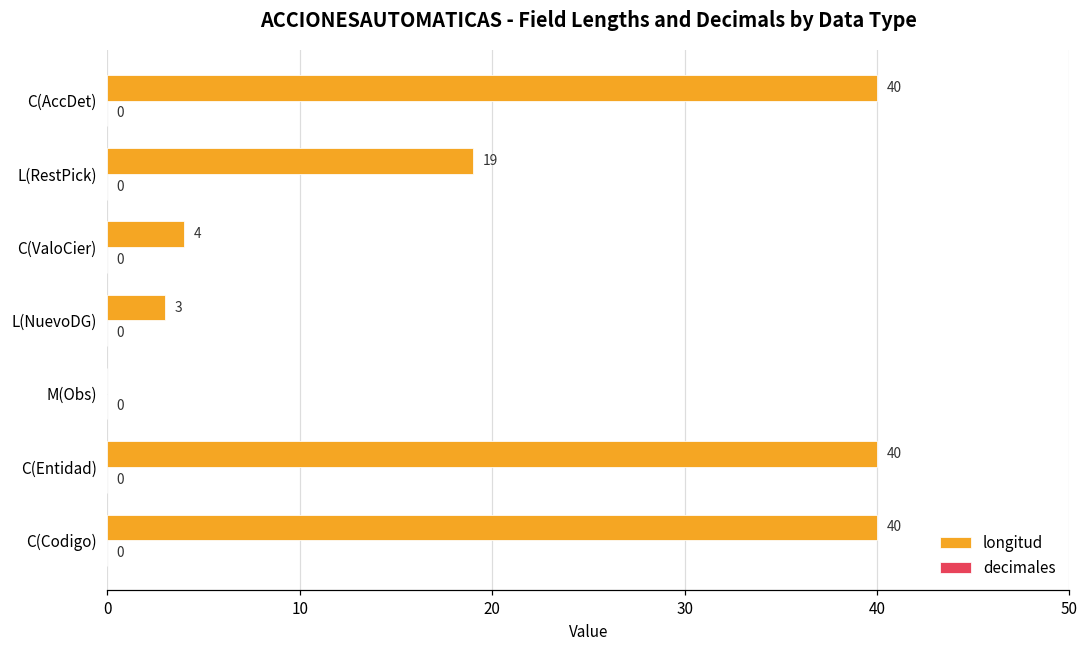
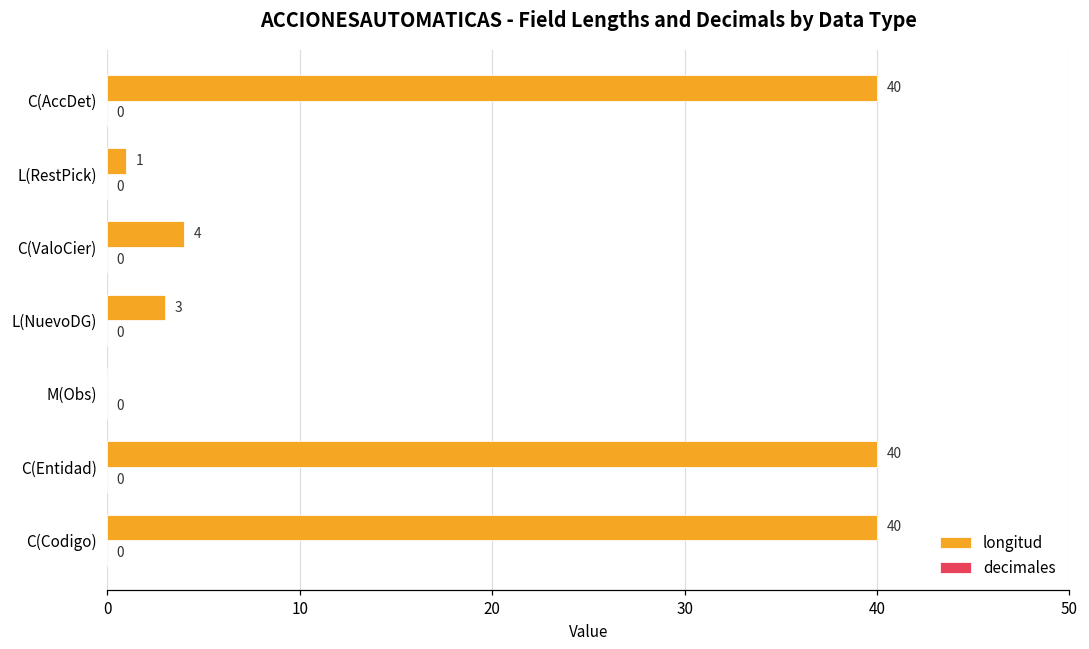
longitud, L(RestPick): 19 -> 1
